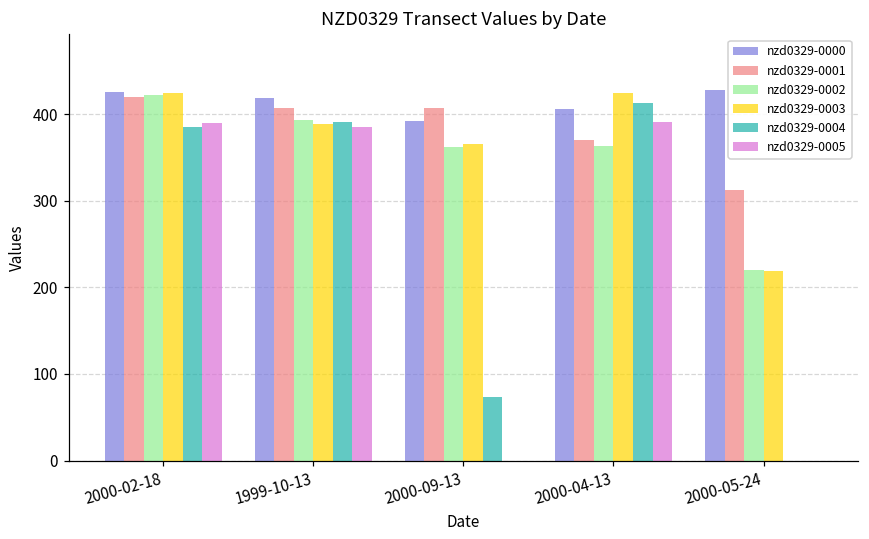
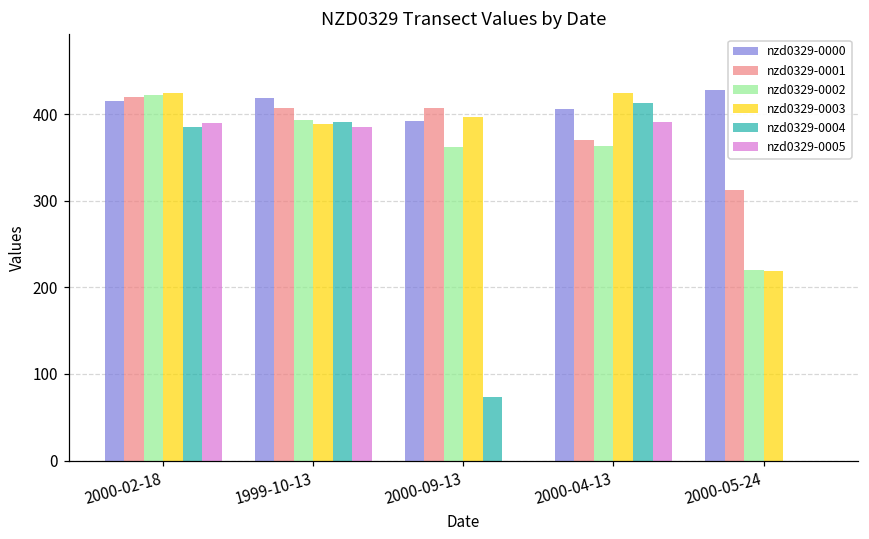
nzd0329-0000, 2000-02-18: 430 -> 410
nzd0329-0003, 2000-09-13: 370 -> 400
